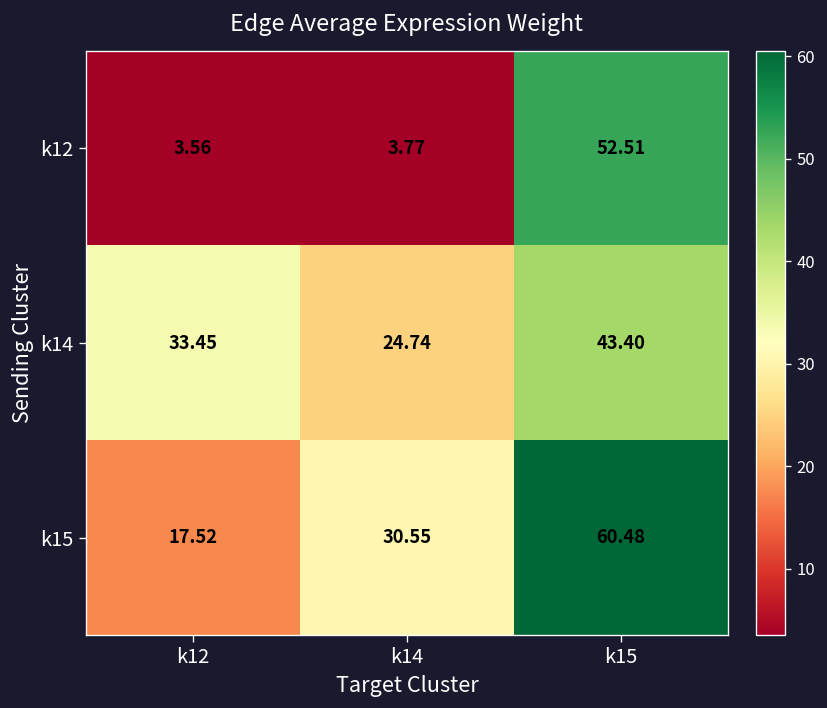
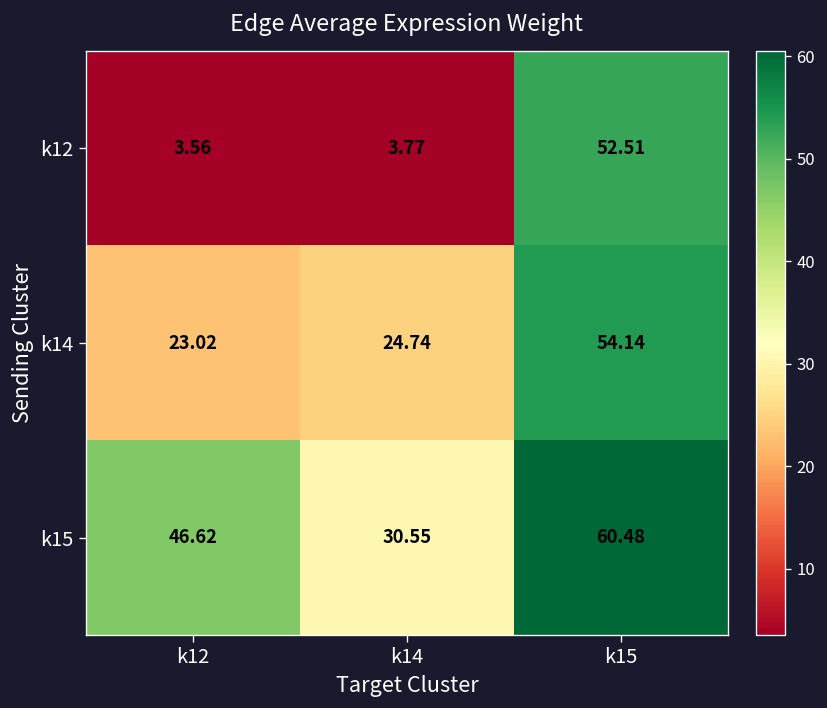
k14, k12: 33.45 -> 23.02
k14, k15: 43.40 -> 54.14
k15, k12: 17.52 -> 46.62
